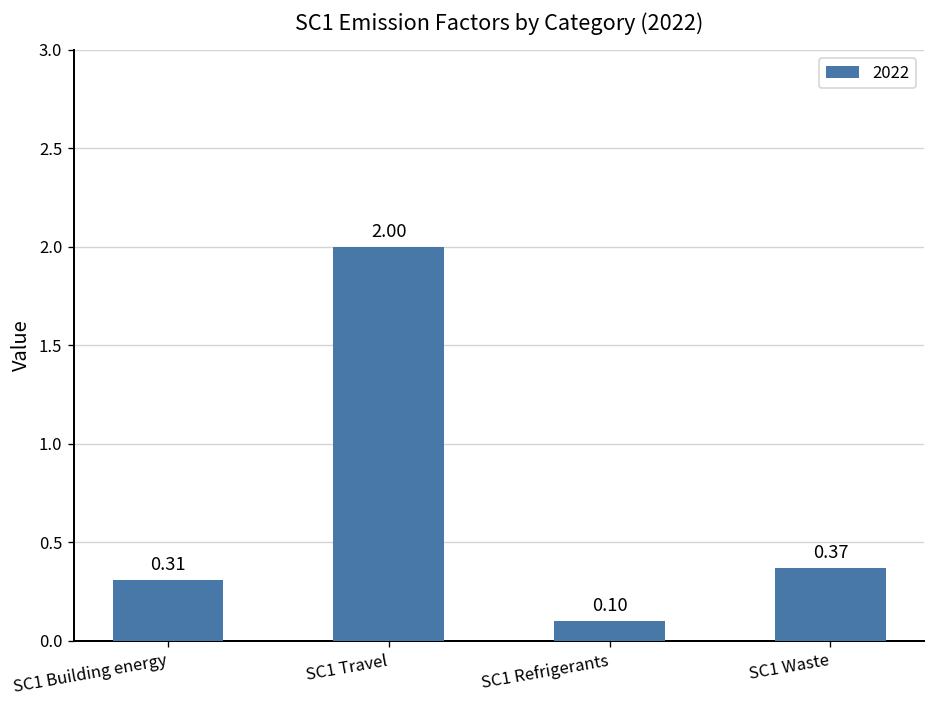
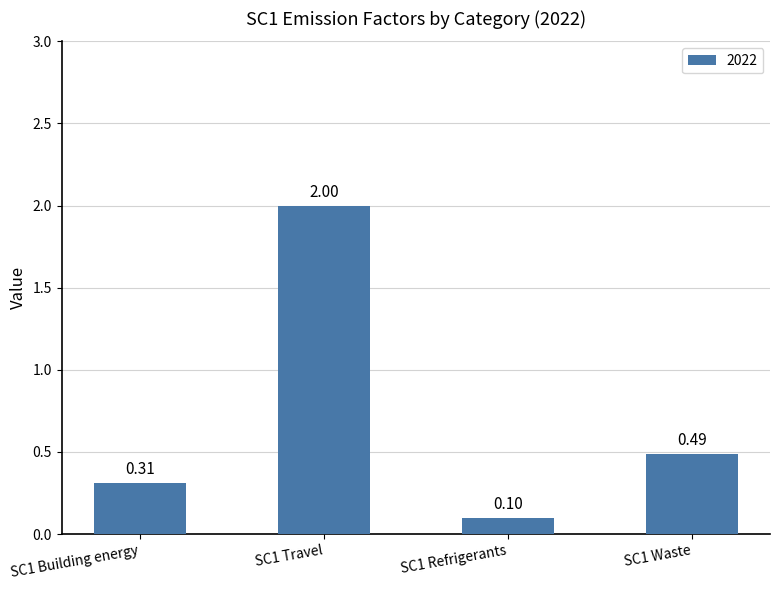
SC1 Waste: 0.37 -> 0.49
